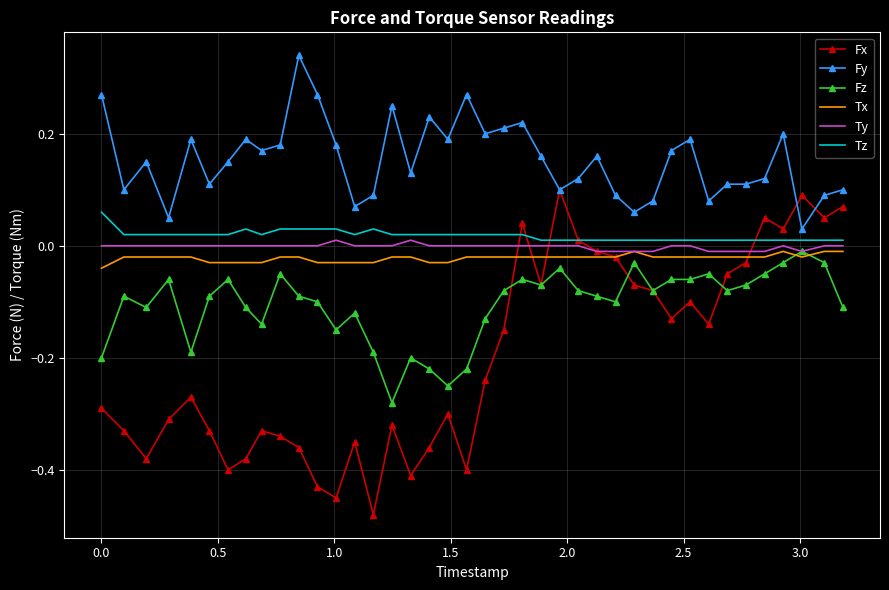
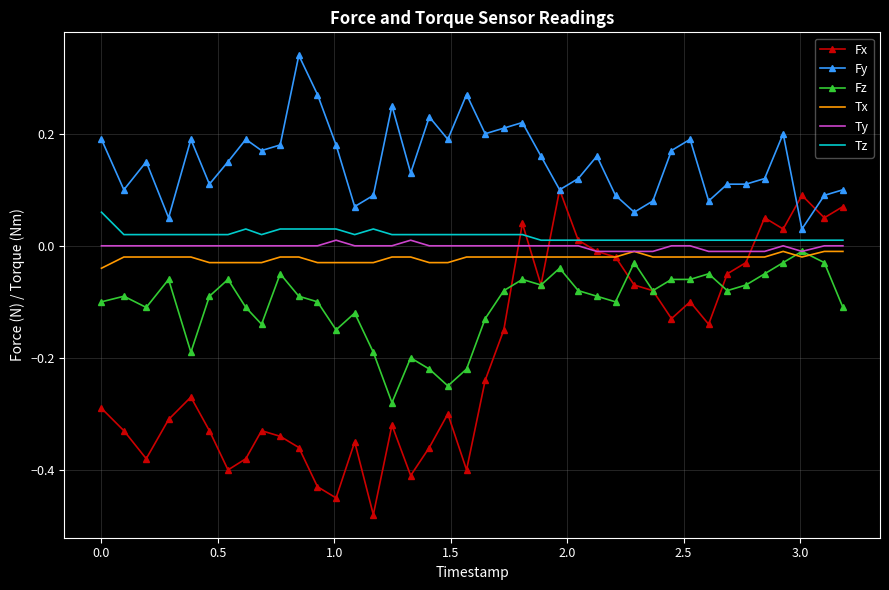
Fy, 0.0: 0.27 -> 0.19
Fz, 0.0: -0.2 -> -0.1
